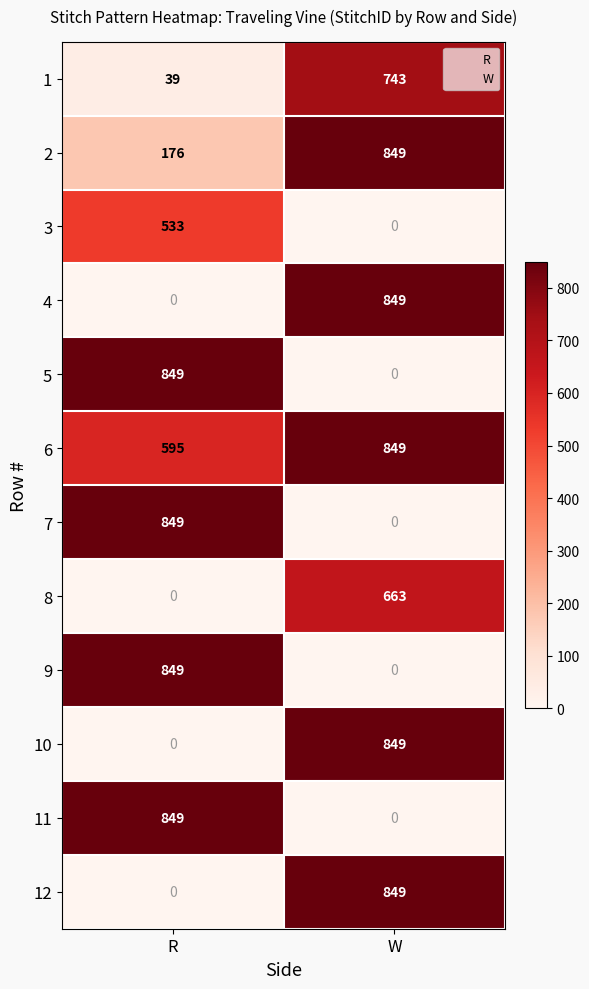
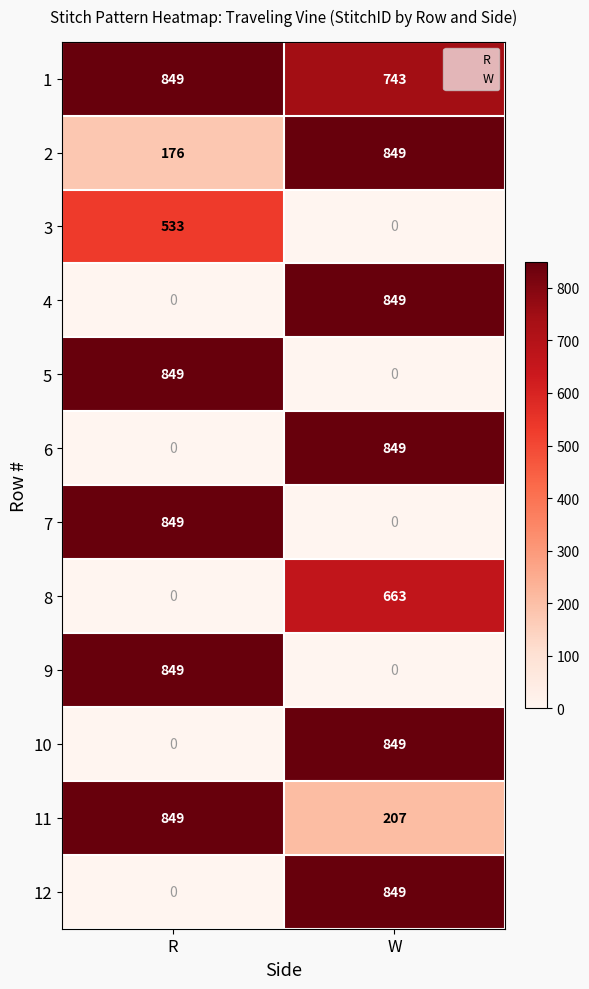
1, R: 39 -> 849
6, R: 595 -> 0
11, W: 0 -> 207
